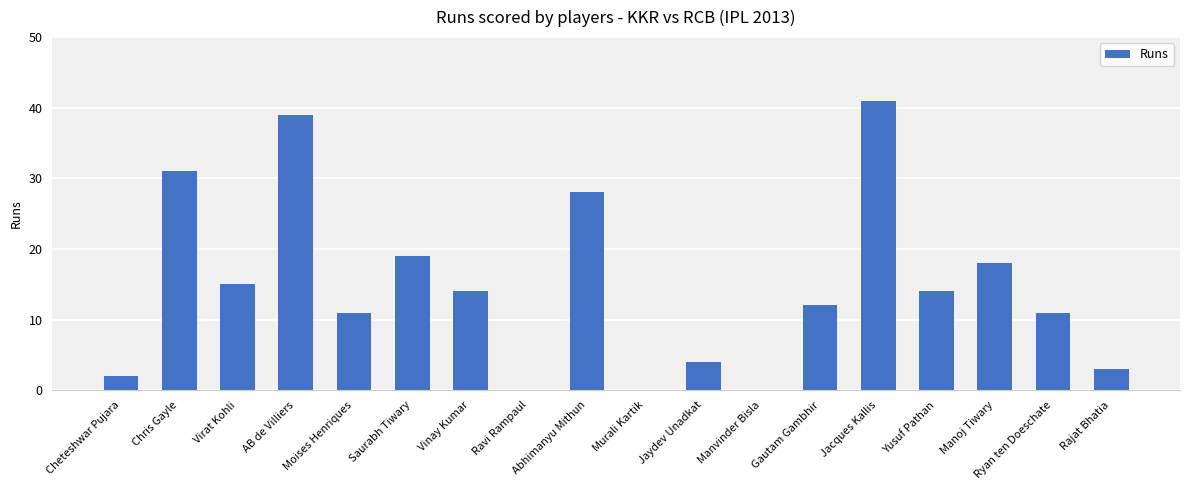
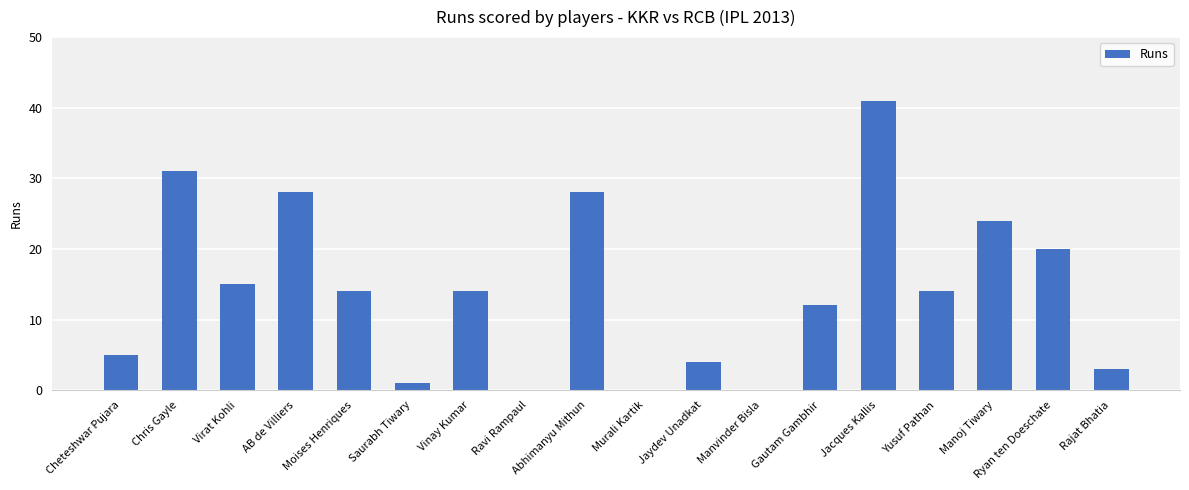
Cheteshwar Pujara: 2 -> 5
AB de Villiers: 39 -> 28
Moises Henriques: 11 -> 14
Saurabh Tiwary: 19 -> 1
Manoj Tiwary: 18 -> 24
Ryan ten Doeschate: 11 -> 20
